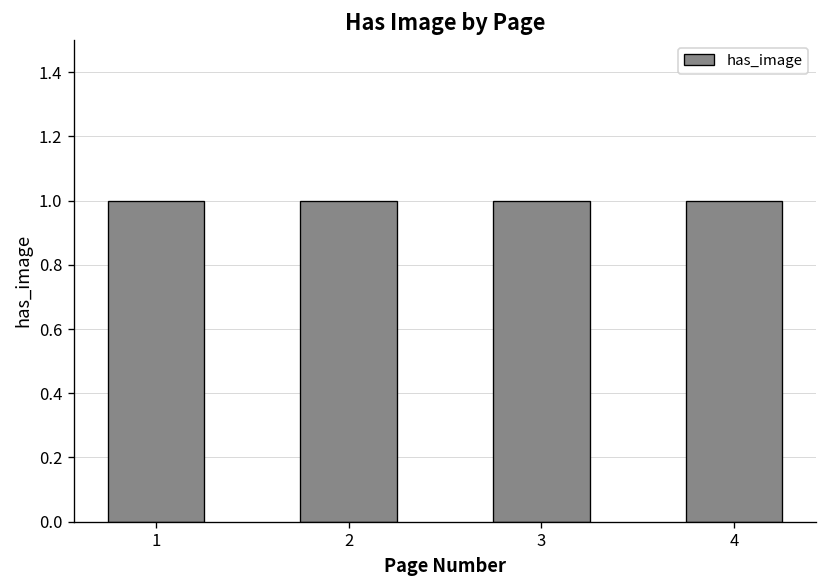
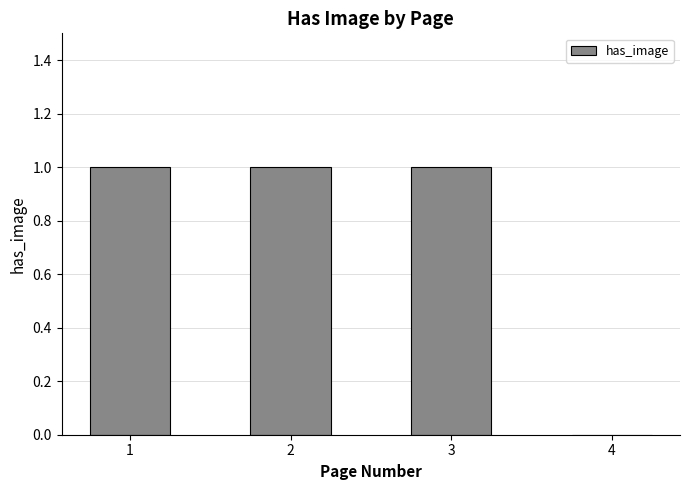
4: 1 -> 0
